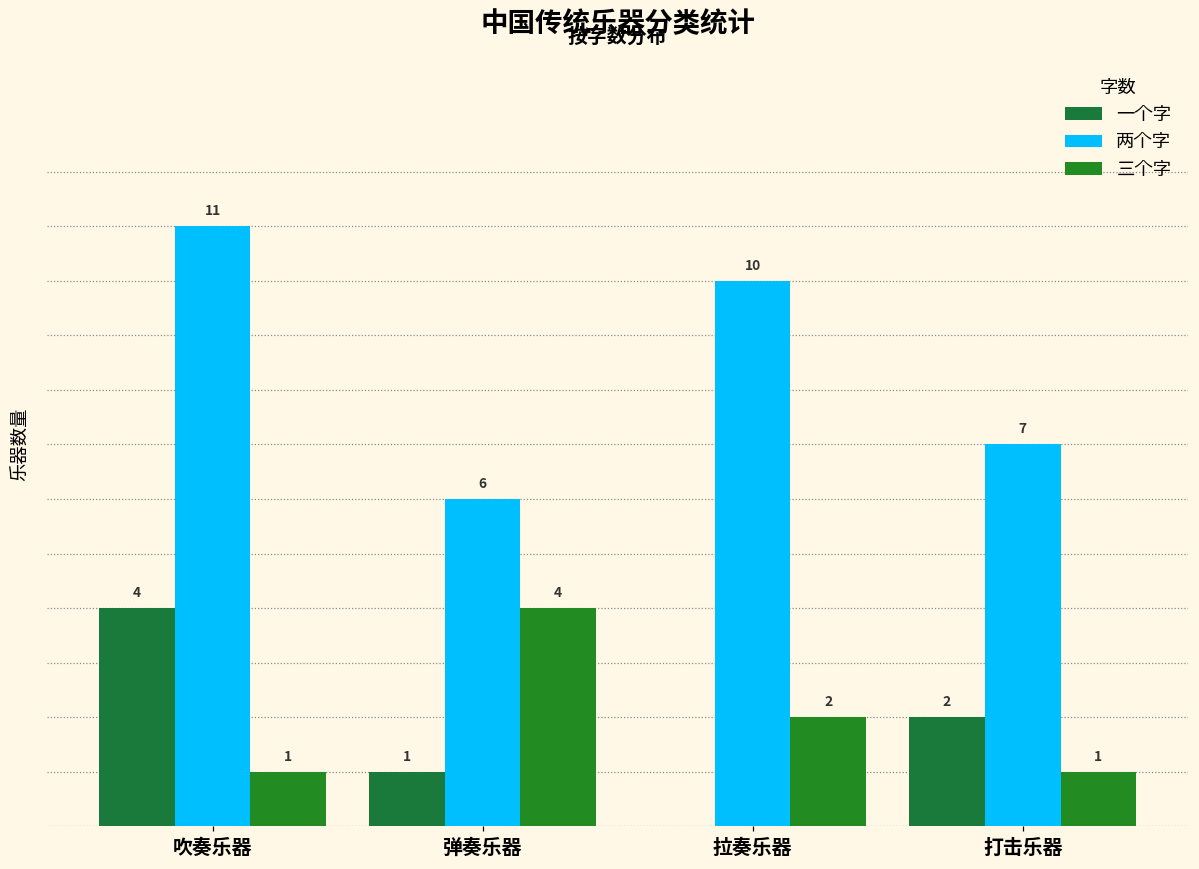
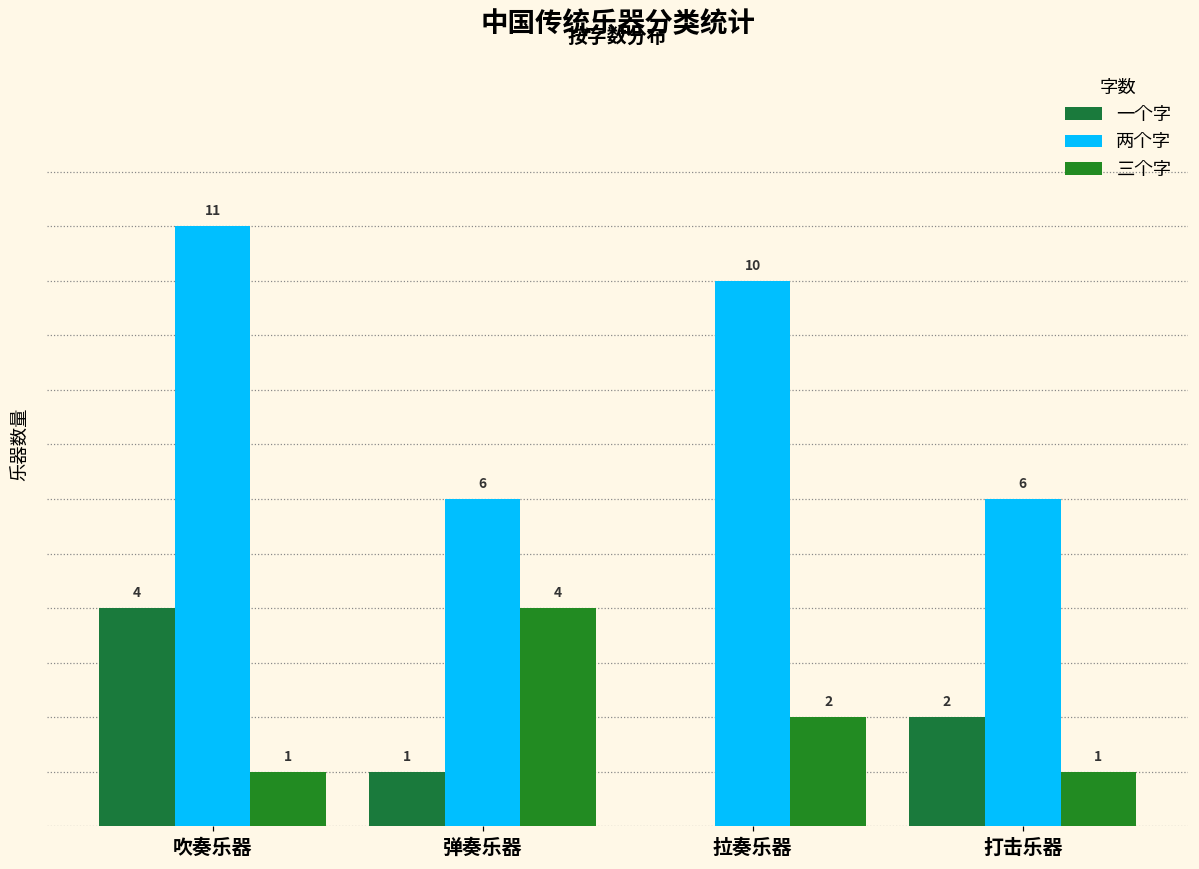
两个字, 打击乐器: 7 -> 6
